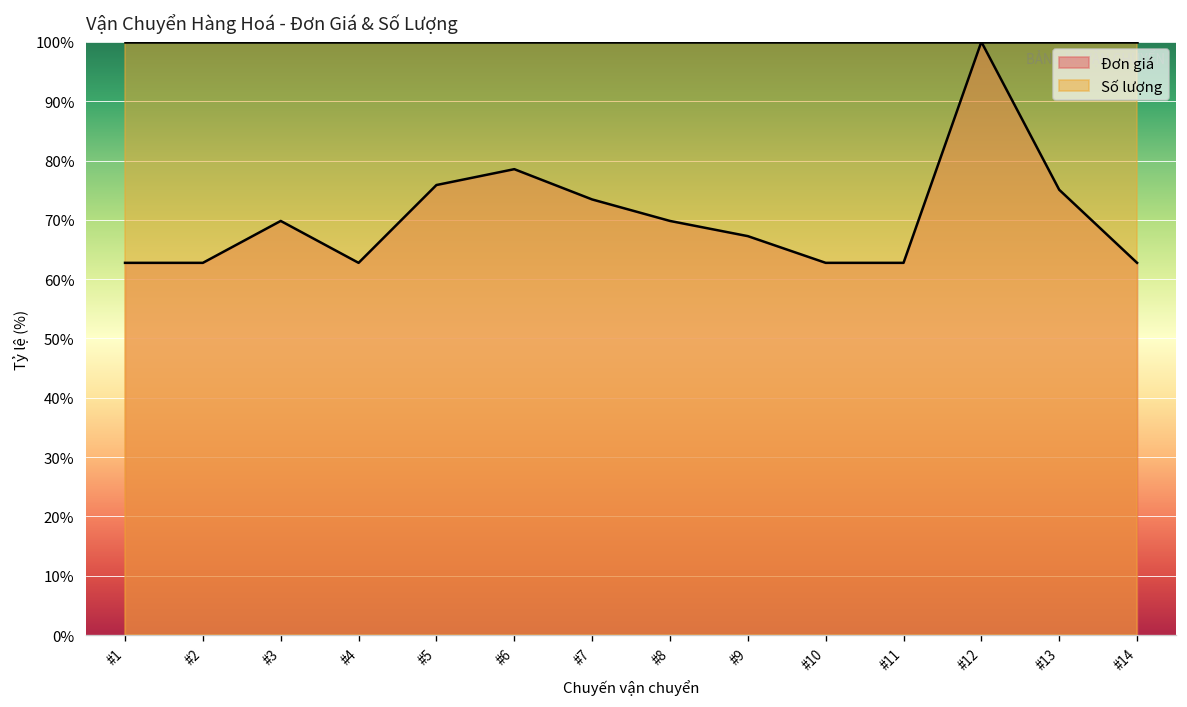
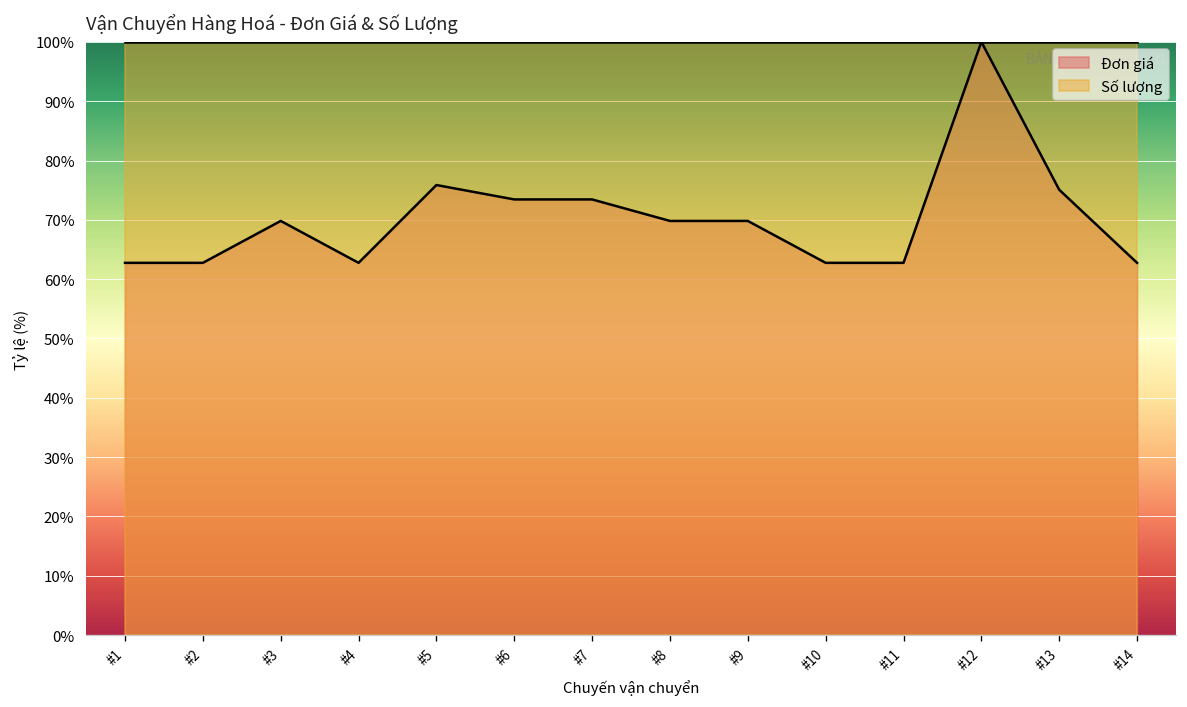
Đơn giá, #6: 79% -> 73%
Đơn giá, #9: 67% -> 70%
